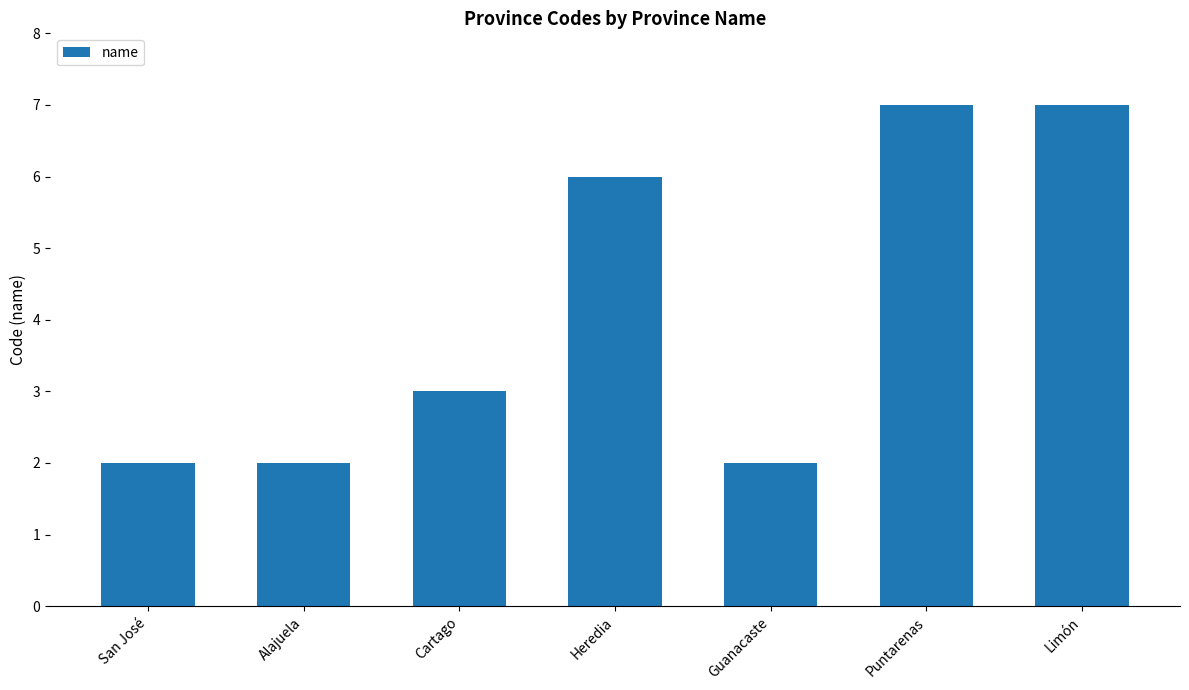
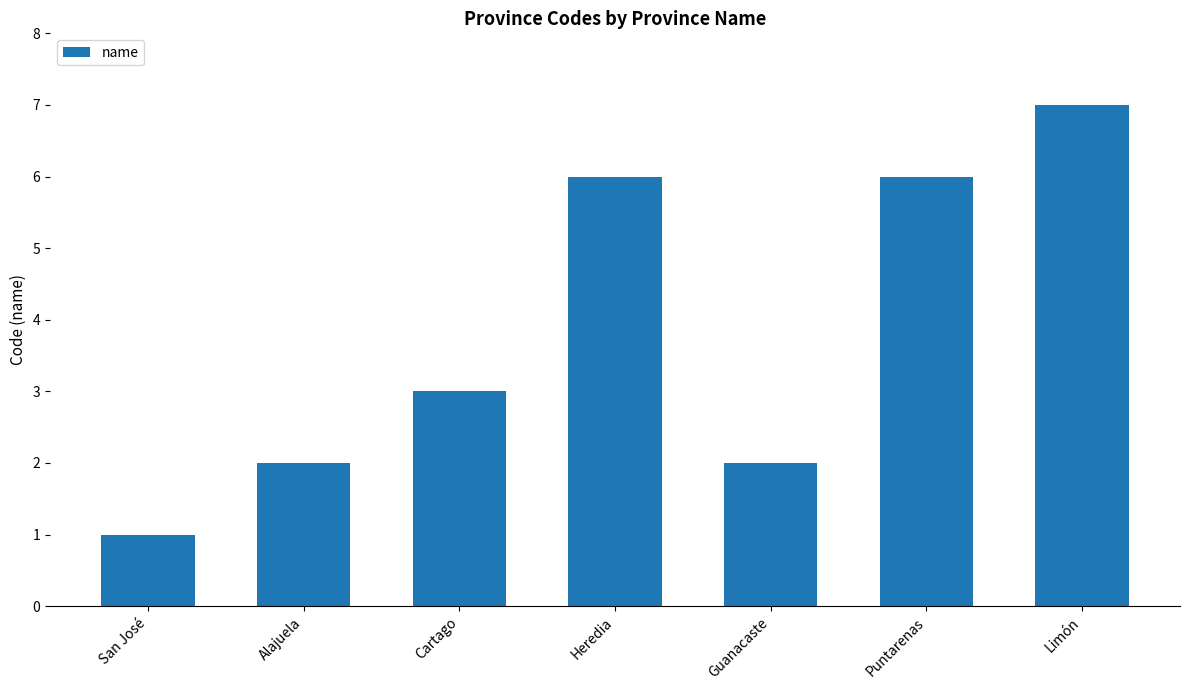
San José: 2 -> 1
Puntarenas: 7 -> 6
